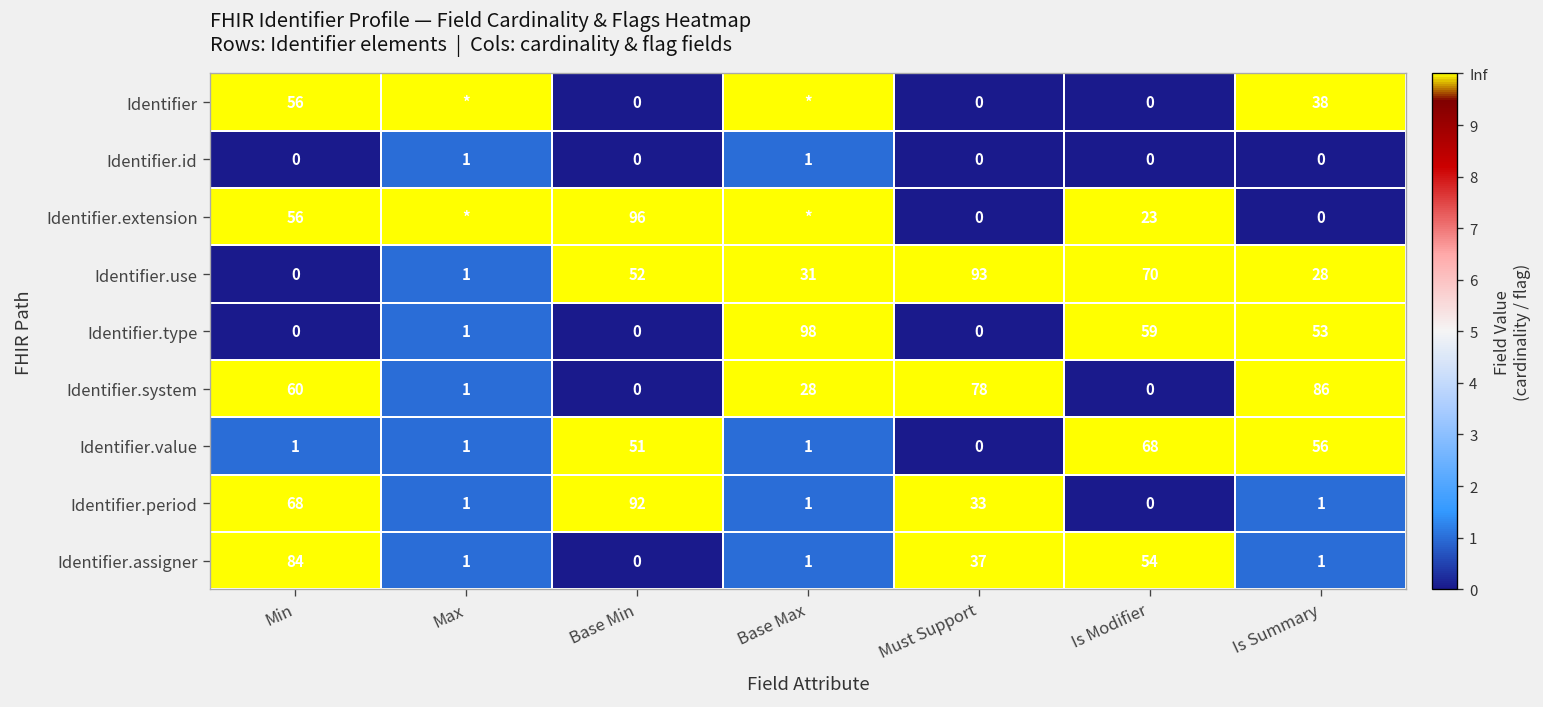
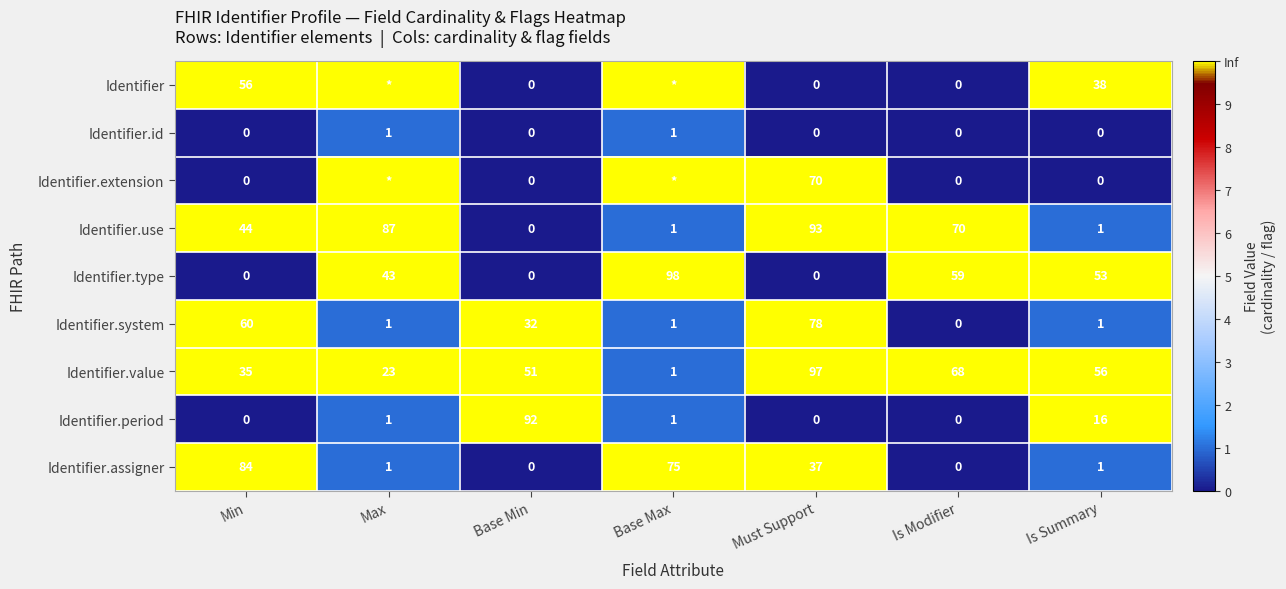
Identifier.extension, Min: 56 -> 0
Identifier.extension, Base Min: 96 -> 0
Identifier.extension, Must Support: 0 -> 70
Identifier.extension, Is Modifier: 23 -> 0
Identifier.use, Min: 0 -> 44
Identifier.use, Max: 1 -> 87
Identifier.use, Base Min: 52 -> 0
Identifier.use, Base Max: 31 -> 1
Identifier.use, Is Summary: 28 -> 1
Identifier.type, Max: 1 -> 43
Identifier.system, Base Min: 0 -> 32
Identifier.system, Base Max: 28 -> 1
Identifier.system, Is Summary: 86 -> 1
Identifier.value, Min: 1 -> 35
Identifier.value, Max: 1 -> 23
Identifier.value, Must Support: 0 -> 97
Identifier.period, Min: 68 -> 0
Identifier.period, Must Support: 33 -> 0
Identifier.period, Is Summary: 1 -> 16
Identifier.assigner, Base Max: 1 -> 75
Identifier.assigner, Is Modifier: 54 -> 0
